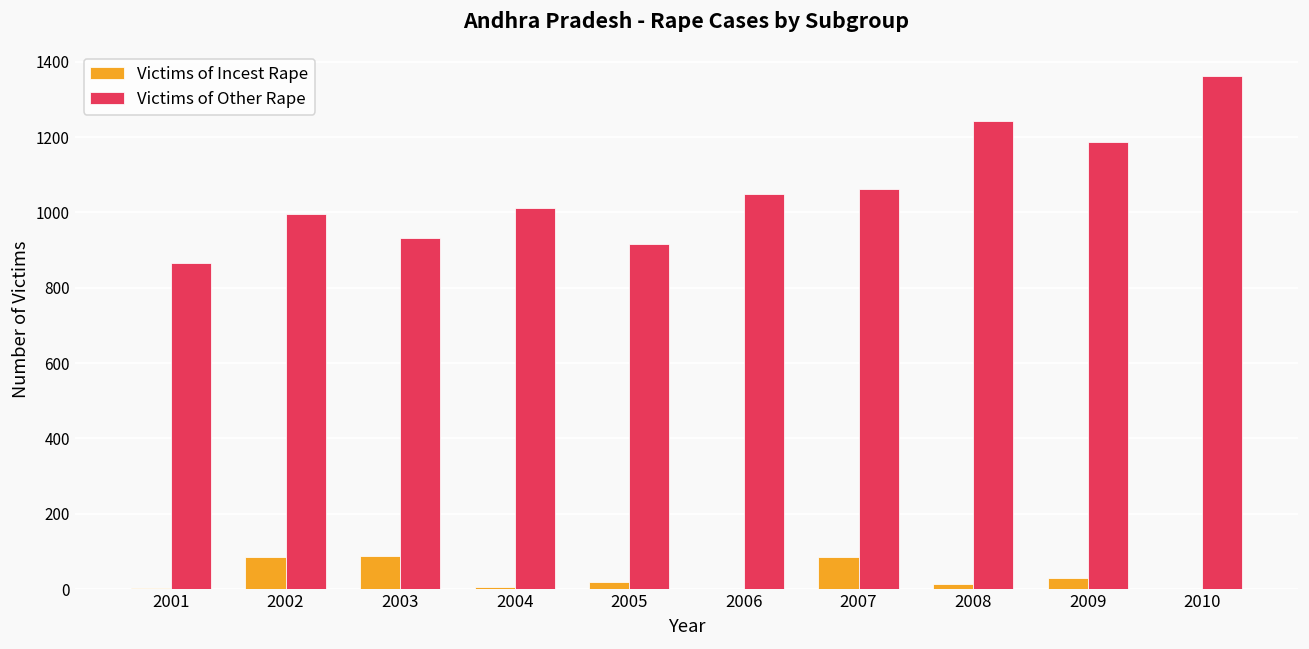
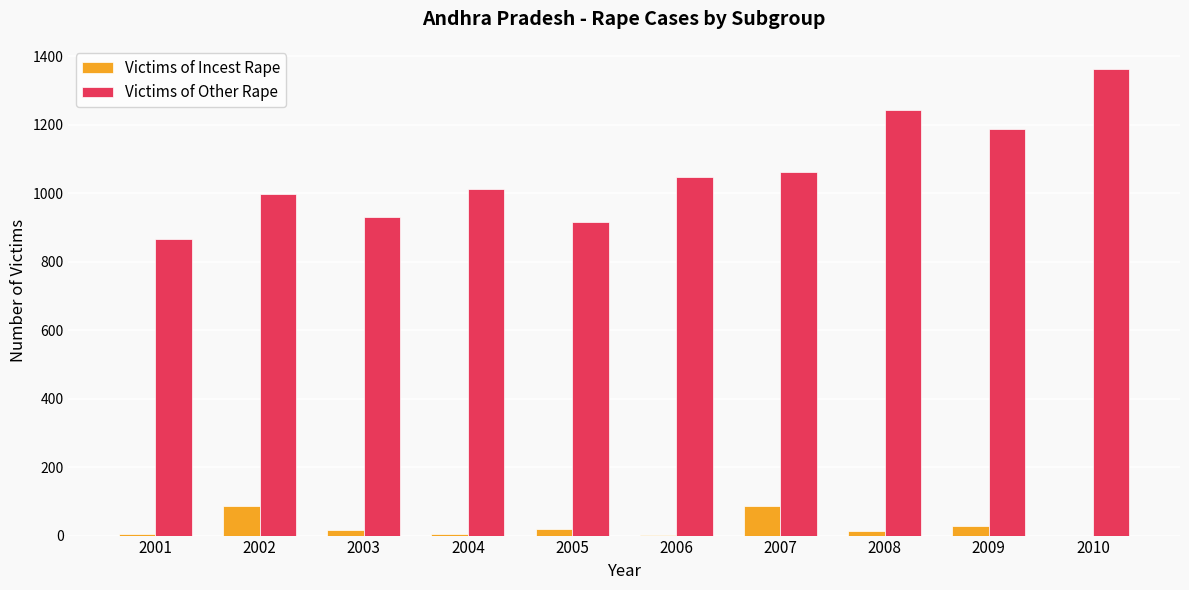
Victims of Incest Rape, 2003: 90 -> 20
